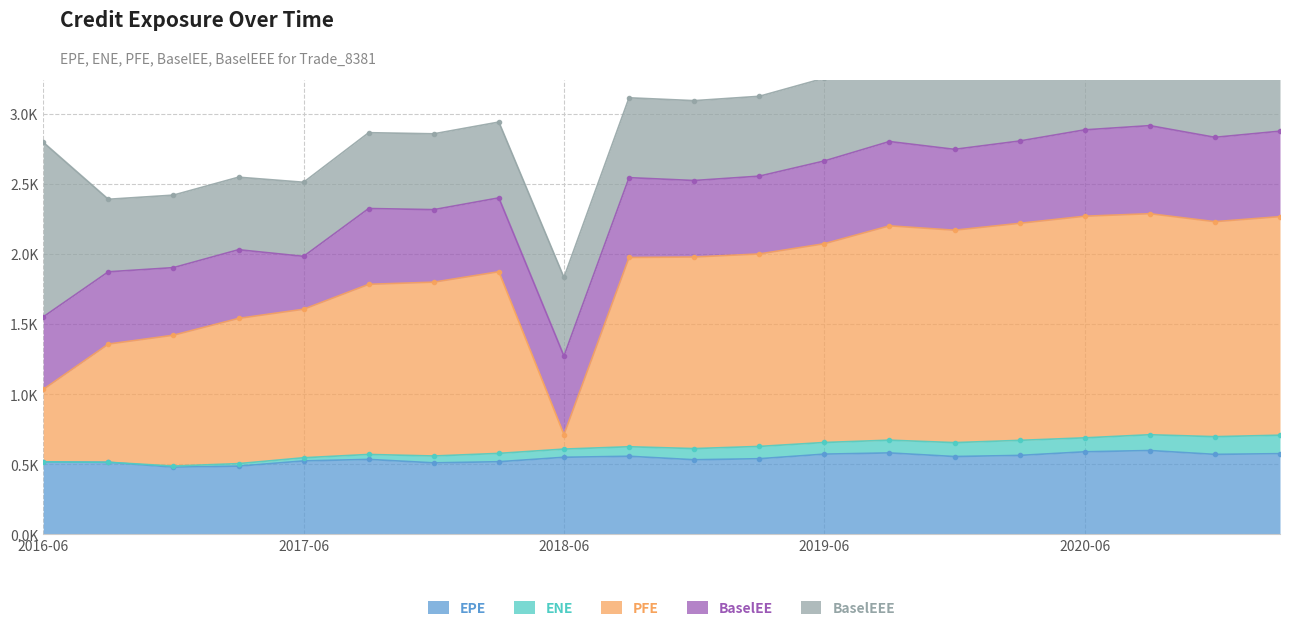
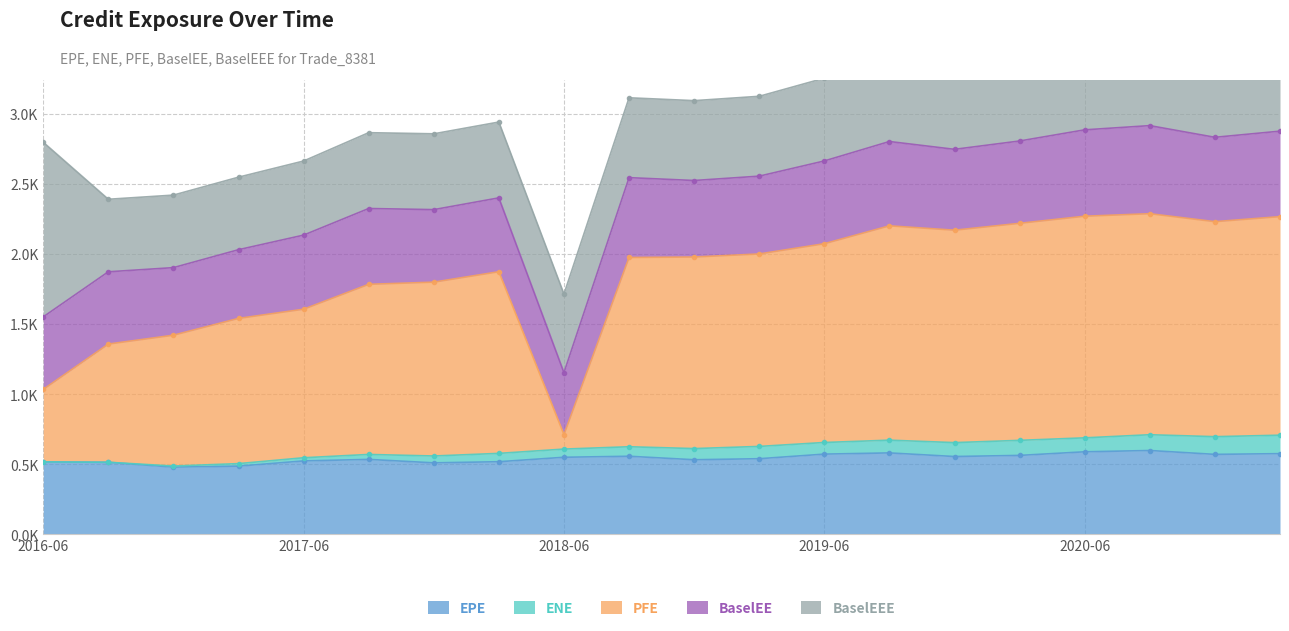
BaselEE, 2017-06: 380 -> 530
BaselEE, 2018-06: 560 -> 440
